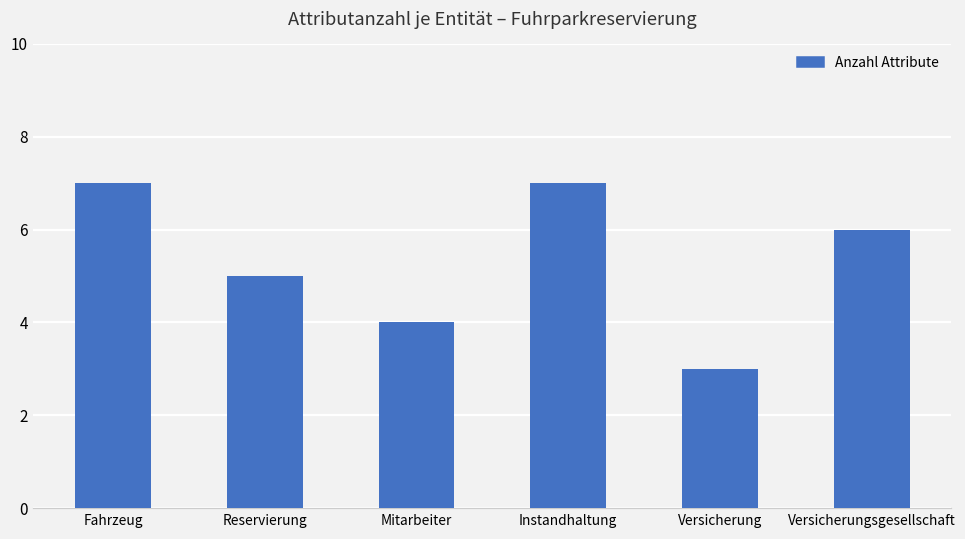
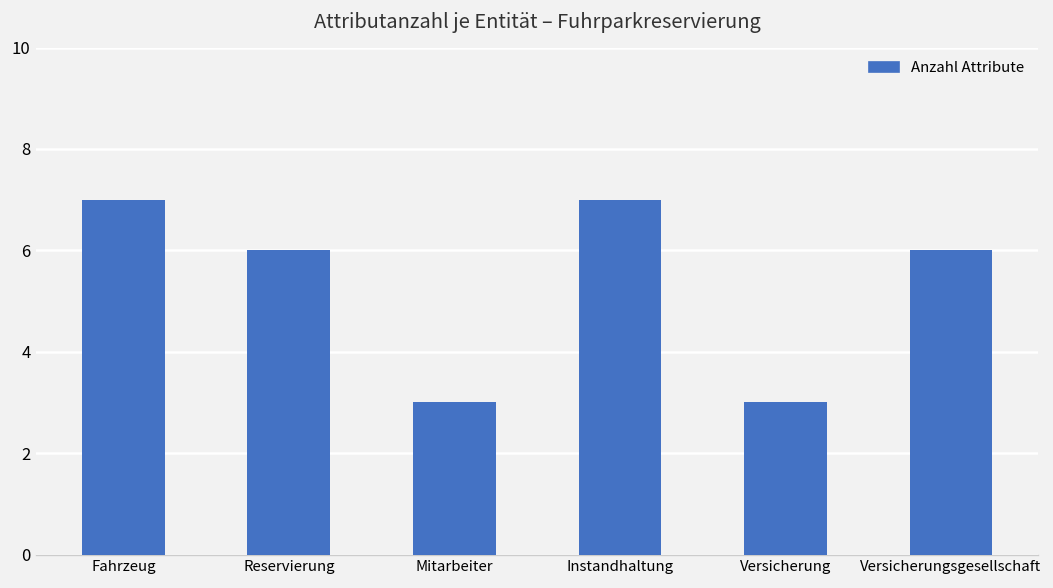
Reservierung: 5 -> 6
Mitarbeiter: 4 -> 3
